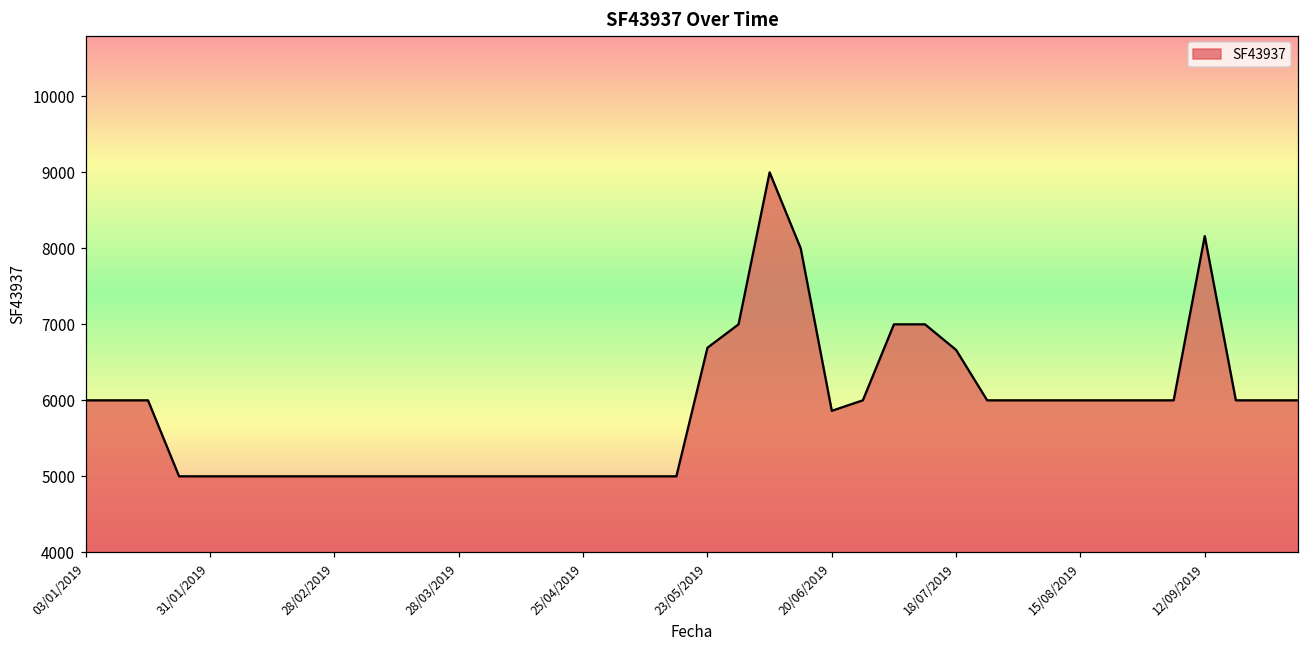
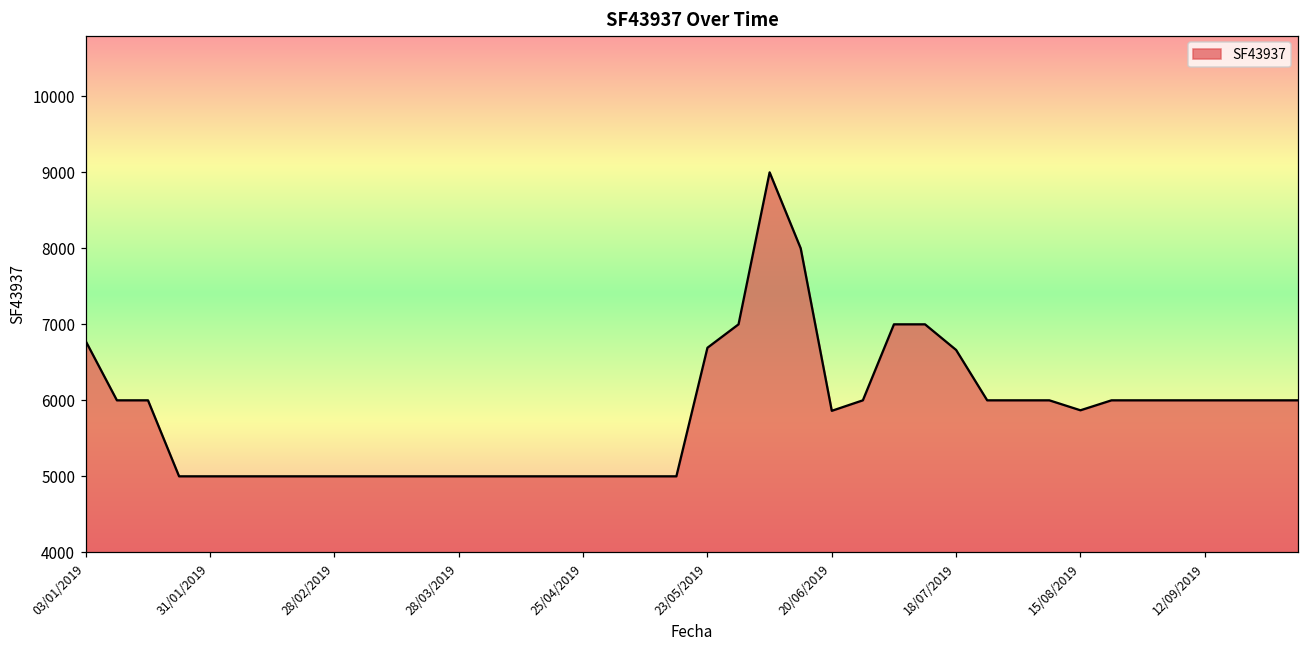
03/01/2019: 6000 -> 6800
15/08/2019: 6000 -> 5900
12/09/2019: 8200 -> 6000
